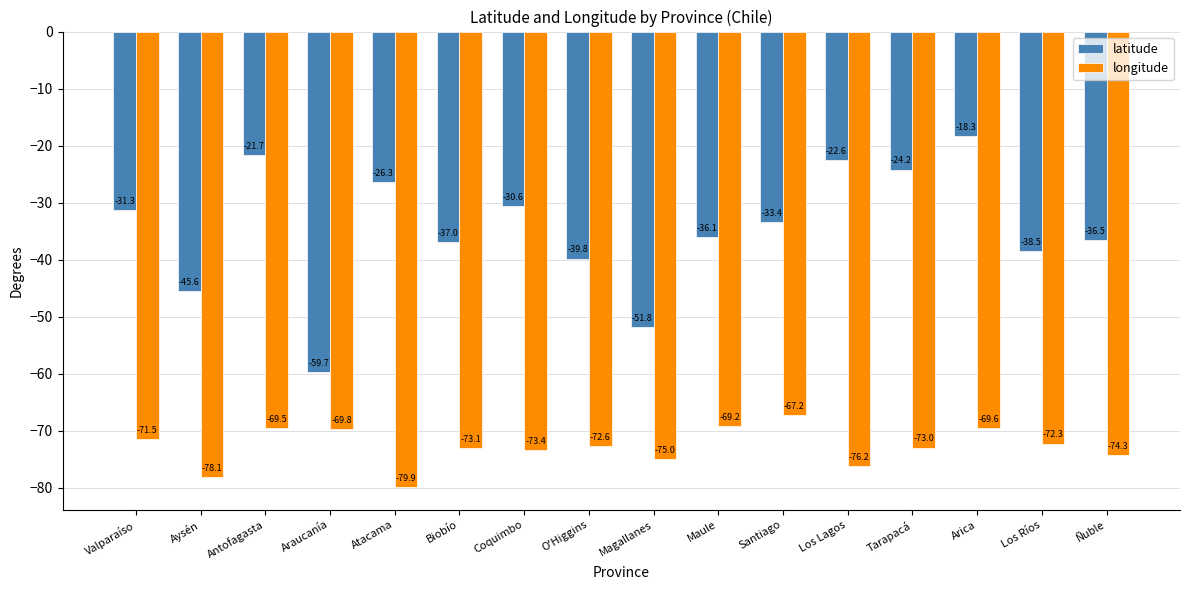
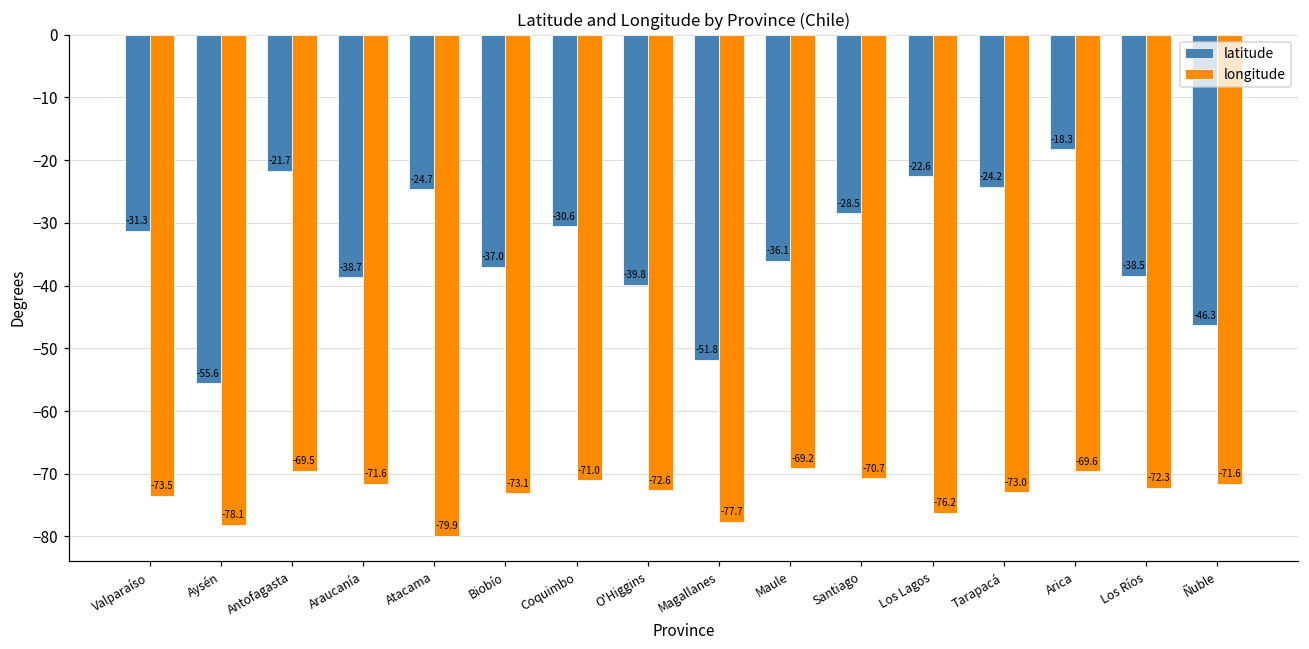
longitude, Valparaíso: -71.5 -> -73.5
latitude, Aysén: -45.6 -> -55.6
latitude, Araucanía: -59.7 -> -38.7
longitude, Araucanía: -69.8 -> -71.6
latitude, Atacama: -26.3 -> -24.7
longitude, Coquimbo: -73.4 -> -71.0
longitude, Magallanes: -75.0 -> -77.7
latitude, Santiago: -33.4 -> -28.5
longitude, Santiago: -67.2 -> -70.7
latitude, Ñuble: -36.5 -> -46.3
longitude, Ñuble: -74.3 -> -71.6
